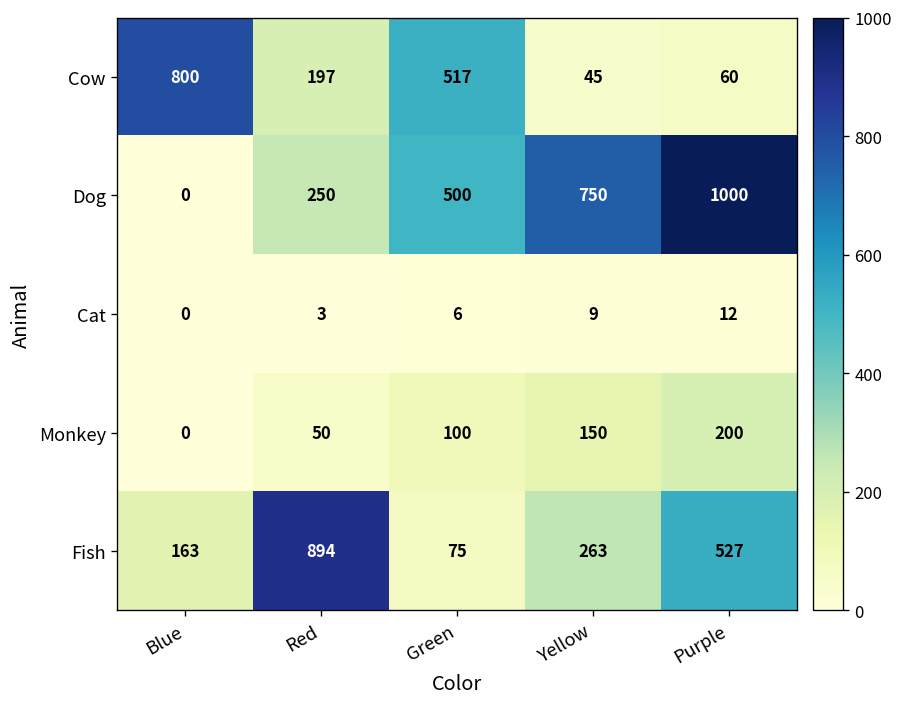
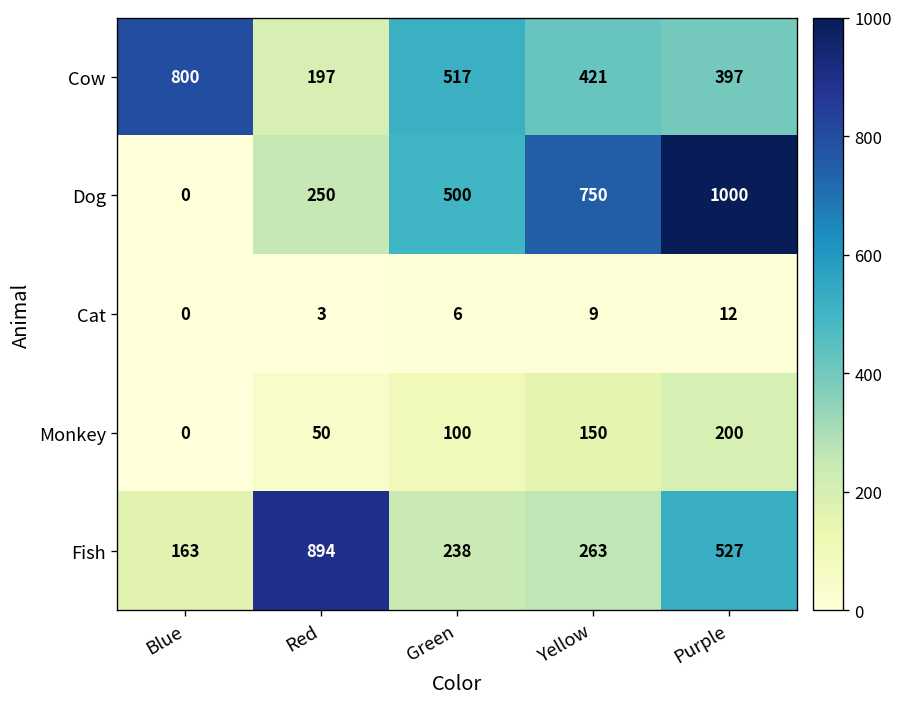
Cow, Yellow: 45 -> 421
Cow, Purple: 60 -> 397
Fish, Green: 75 -> 238
